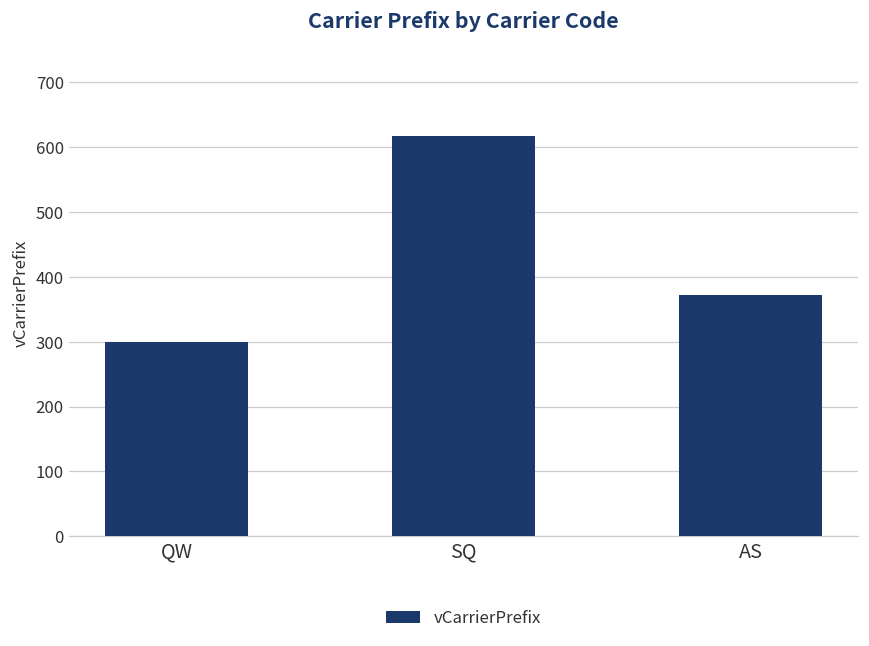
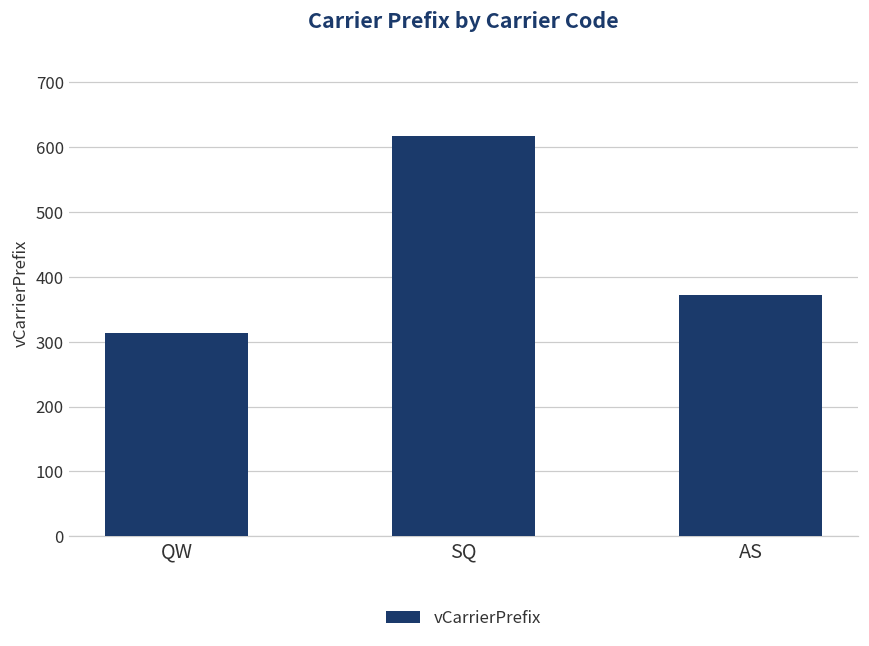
QW: 300 -> 310
